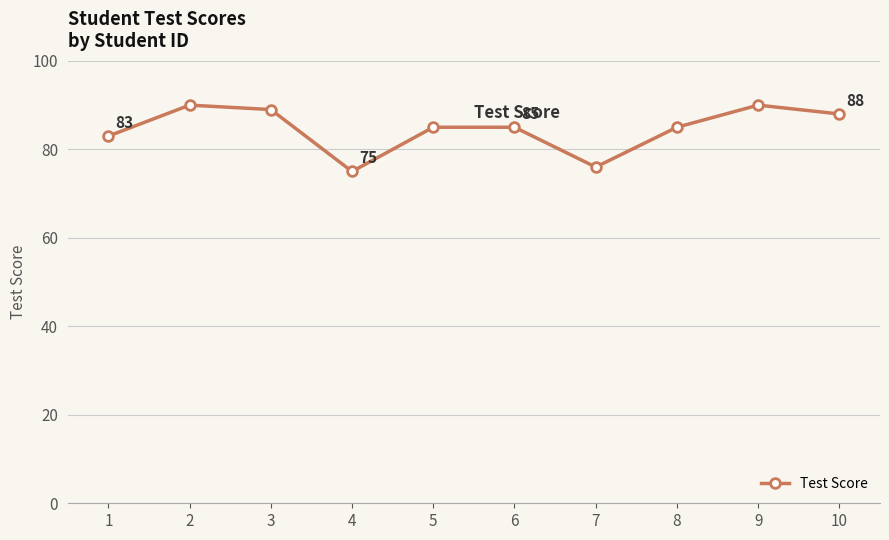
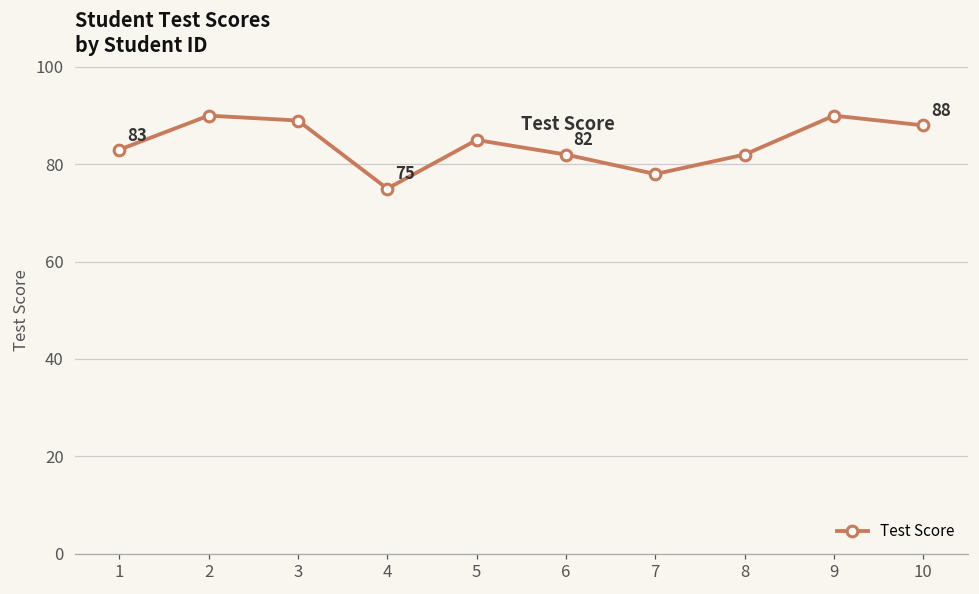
6: 85 -> 82
7: 76 -> 78
8: 85 -> 82
